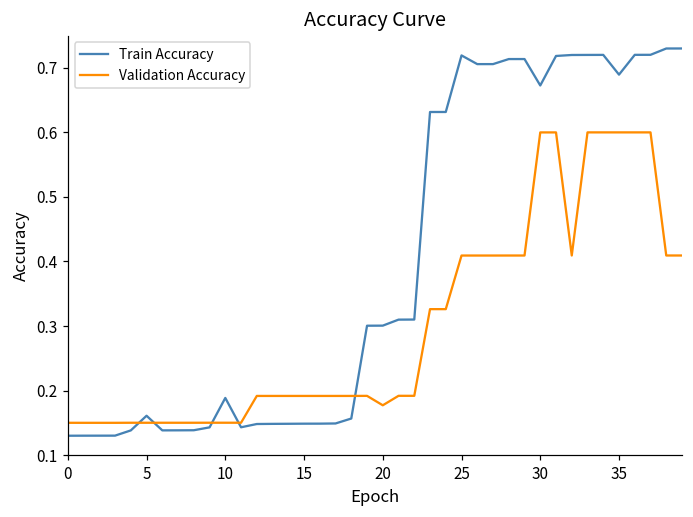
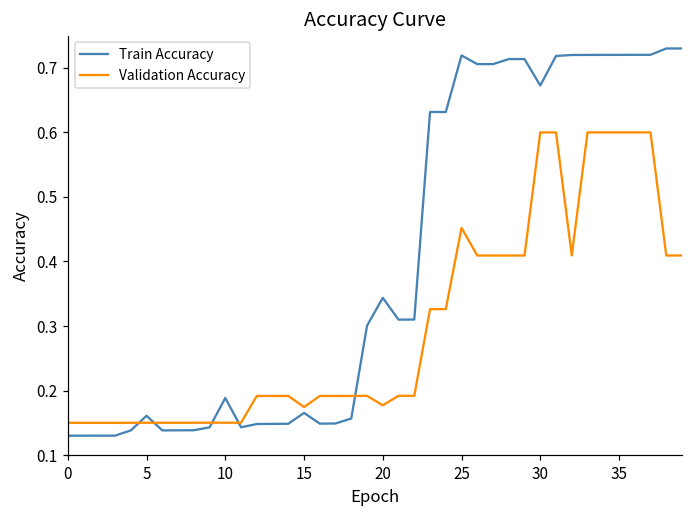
Train Accuracy, 15: 0.15 -> 0.17
Validation Accuracy, 15: 0.19 -> 0.17
Train Accuracy, 20: 0.30 -> 0.34
Validation Accuracy, 25: 0.41 -> 0.45
Train Accuracy, 35: 0.69 -> 0.72
